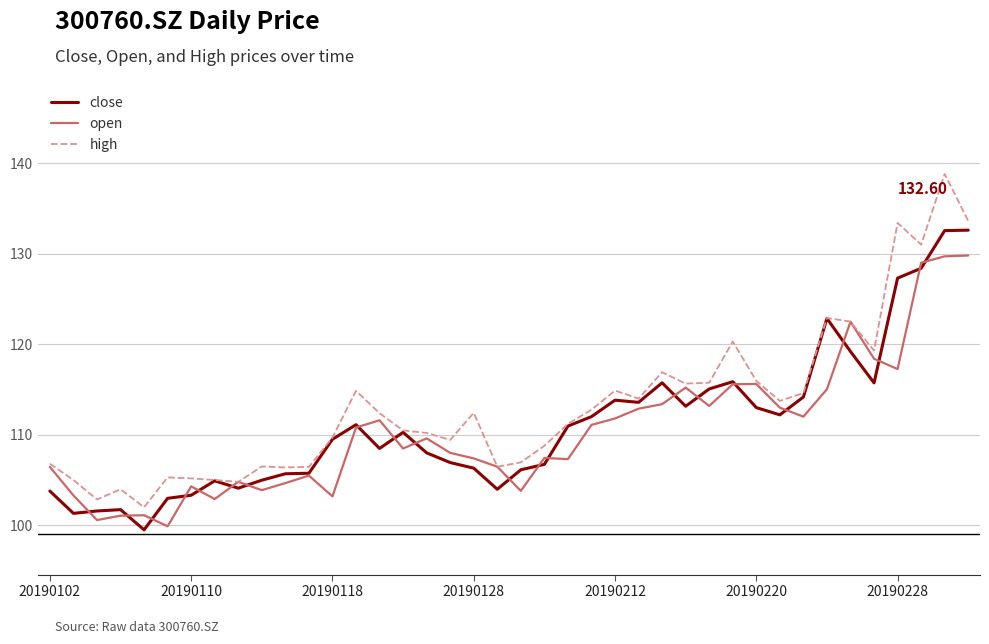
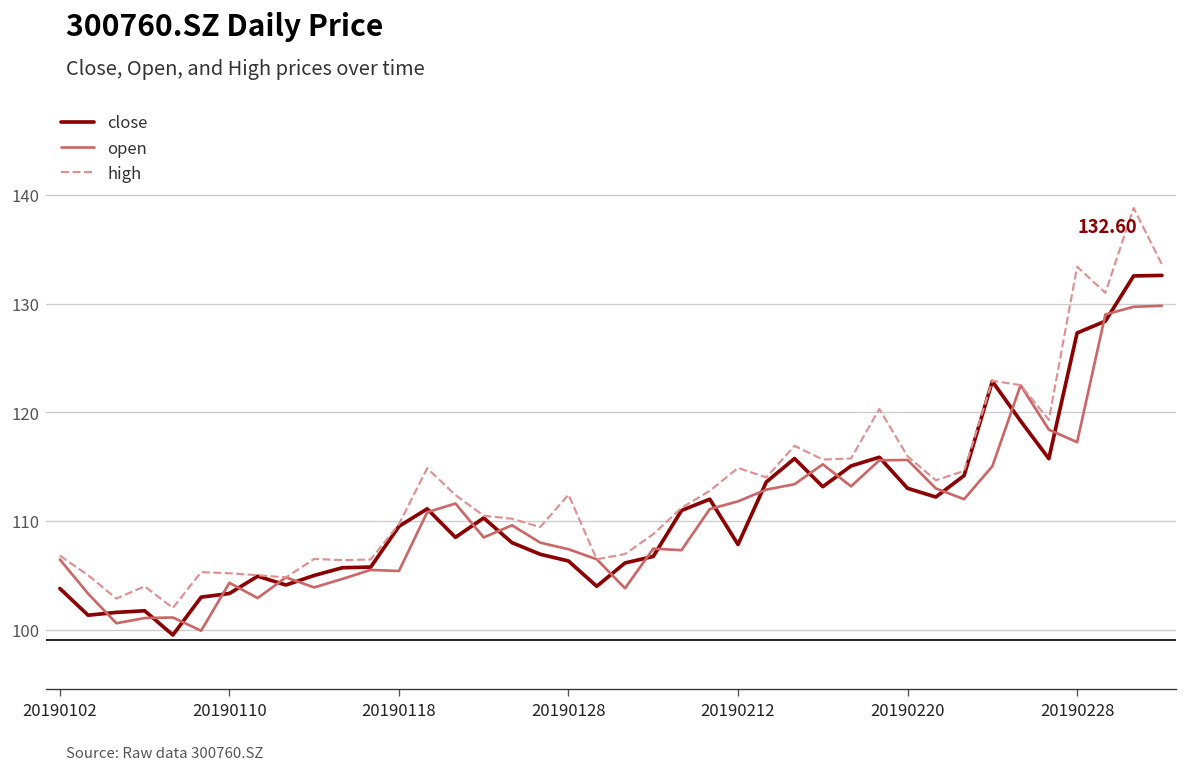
open, 20190118: 103 -> 105
close, 20190212: 114 -> 108
